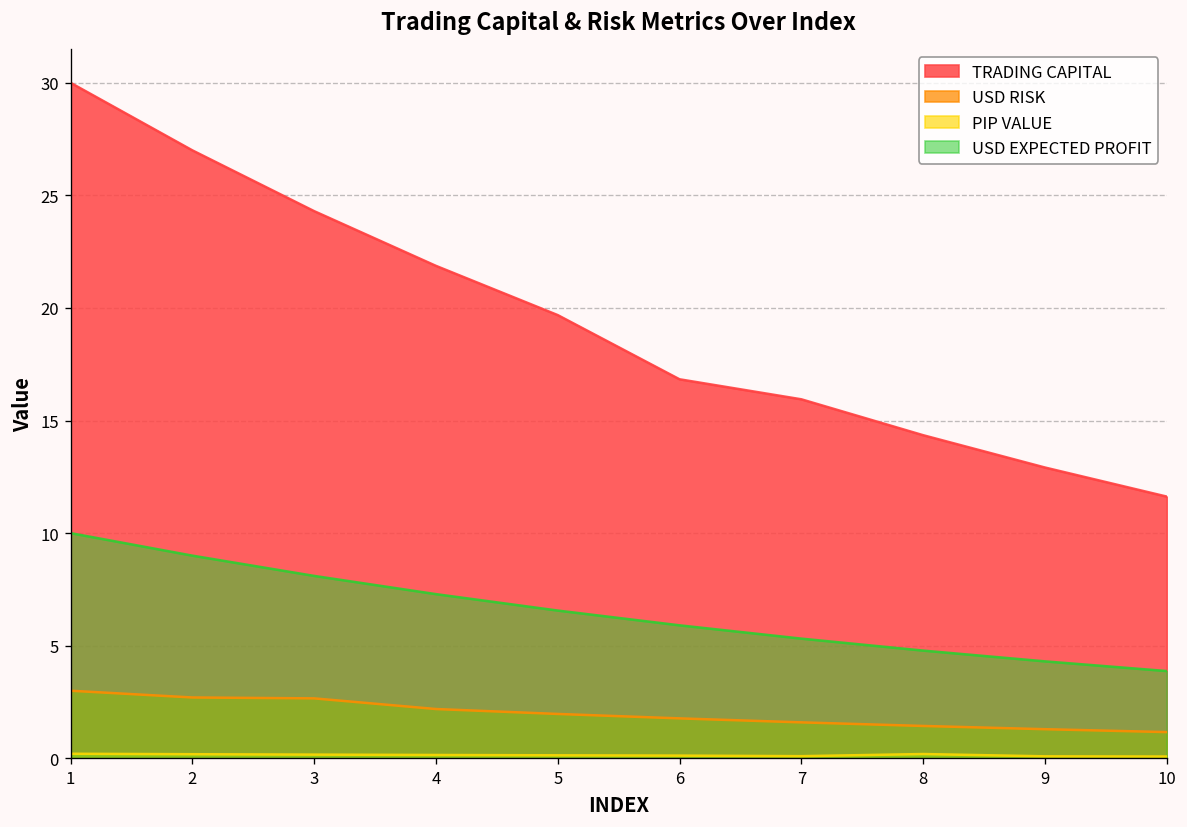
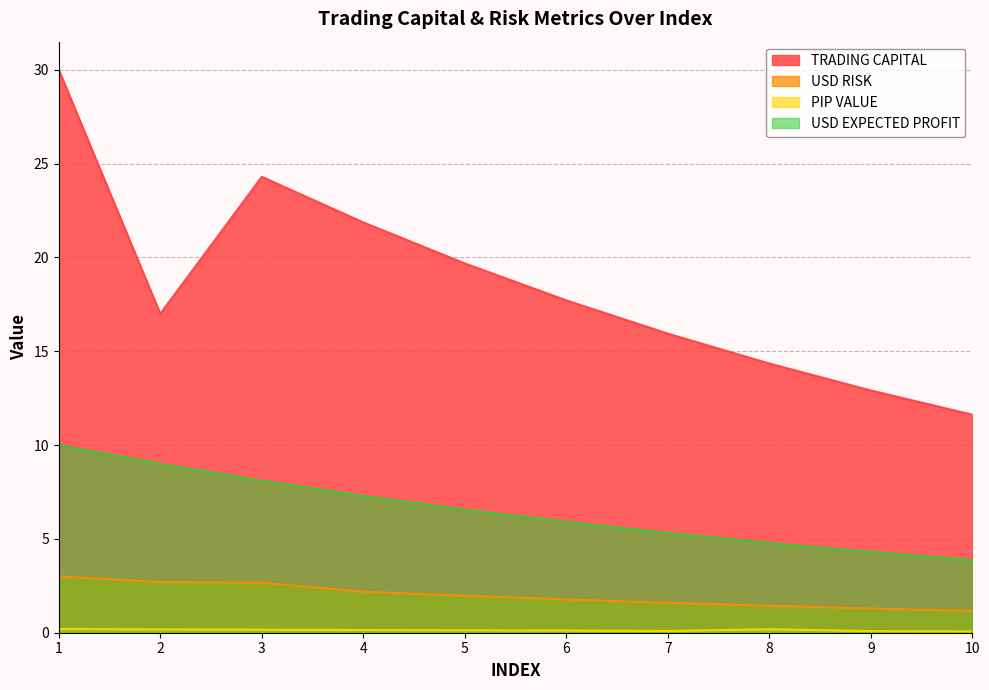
TRADING CAPITAL, 2: 27 -> 17
TRADING CAPITAL, 6: 16.8 -> 17.7
